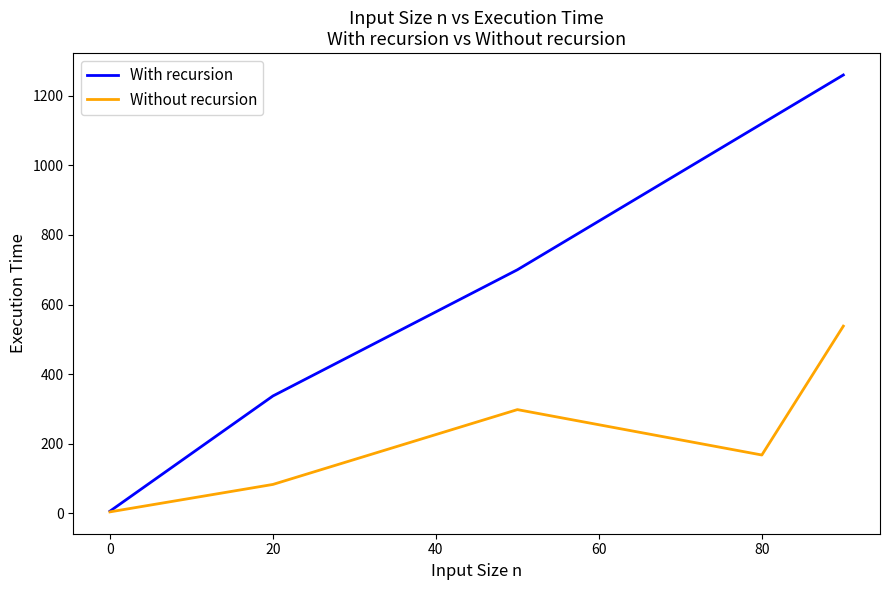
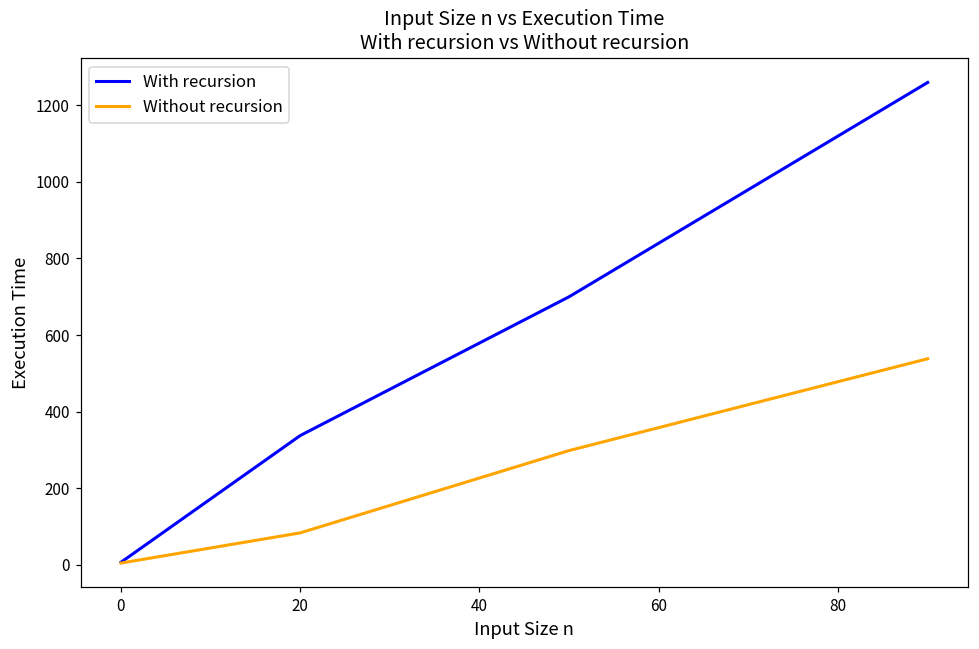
Without recursion, 80: 170 -> 480
